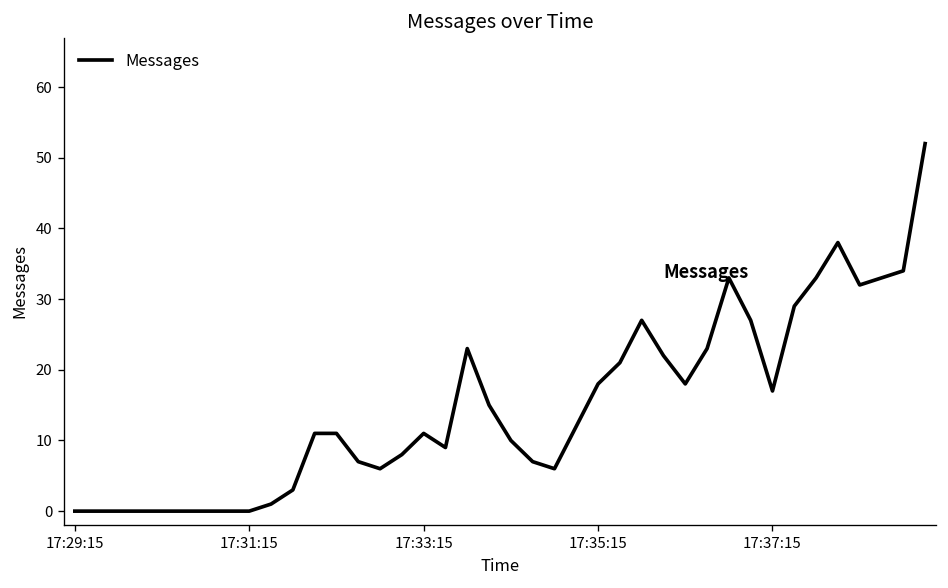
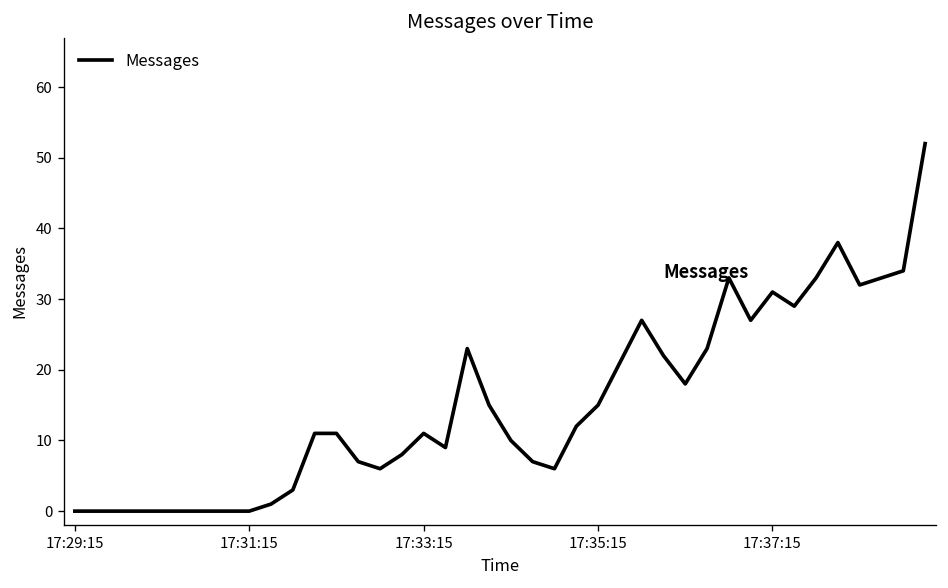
17:35:15: 18 -> 15
17:37:15: 17 -> 31
